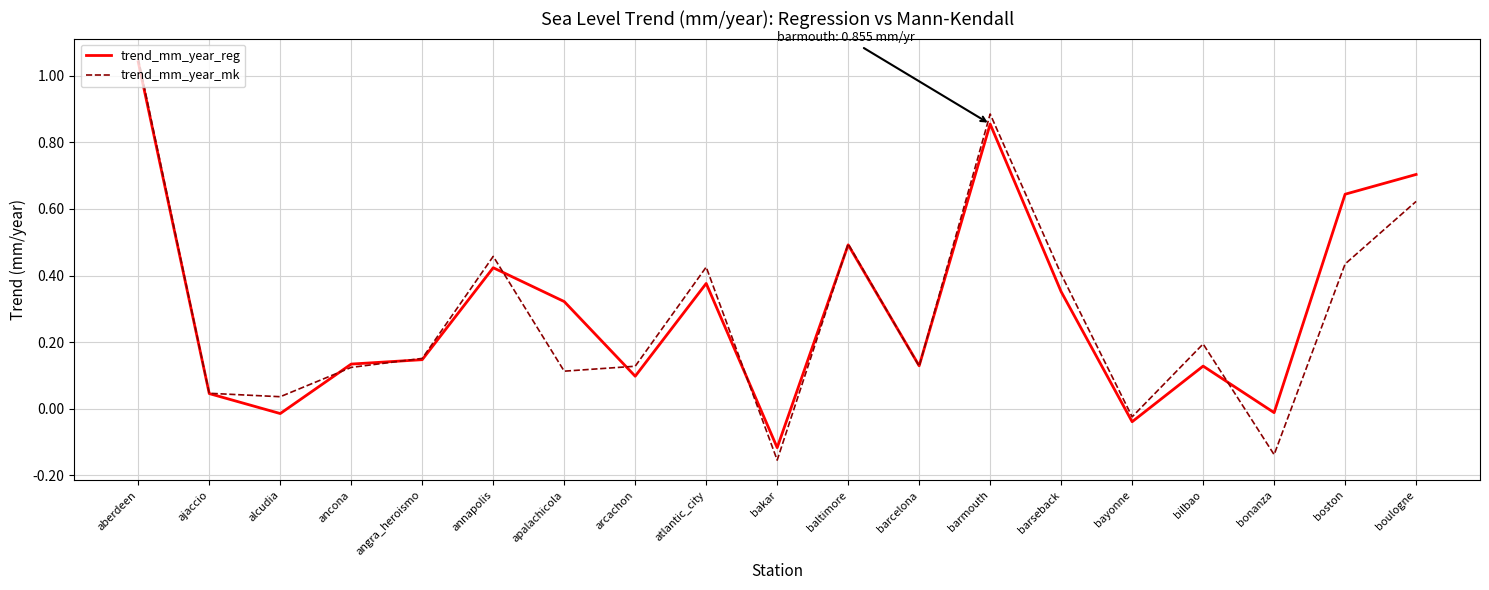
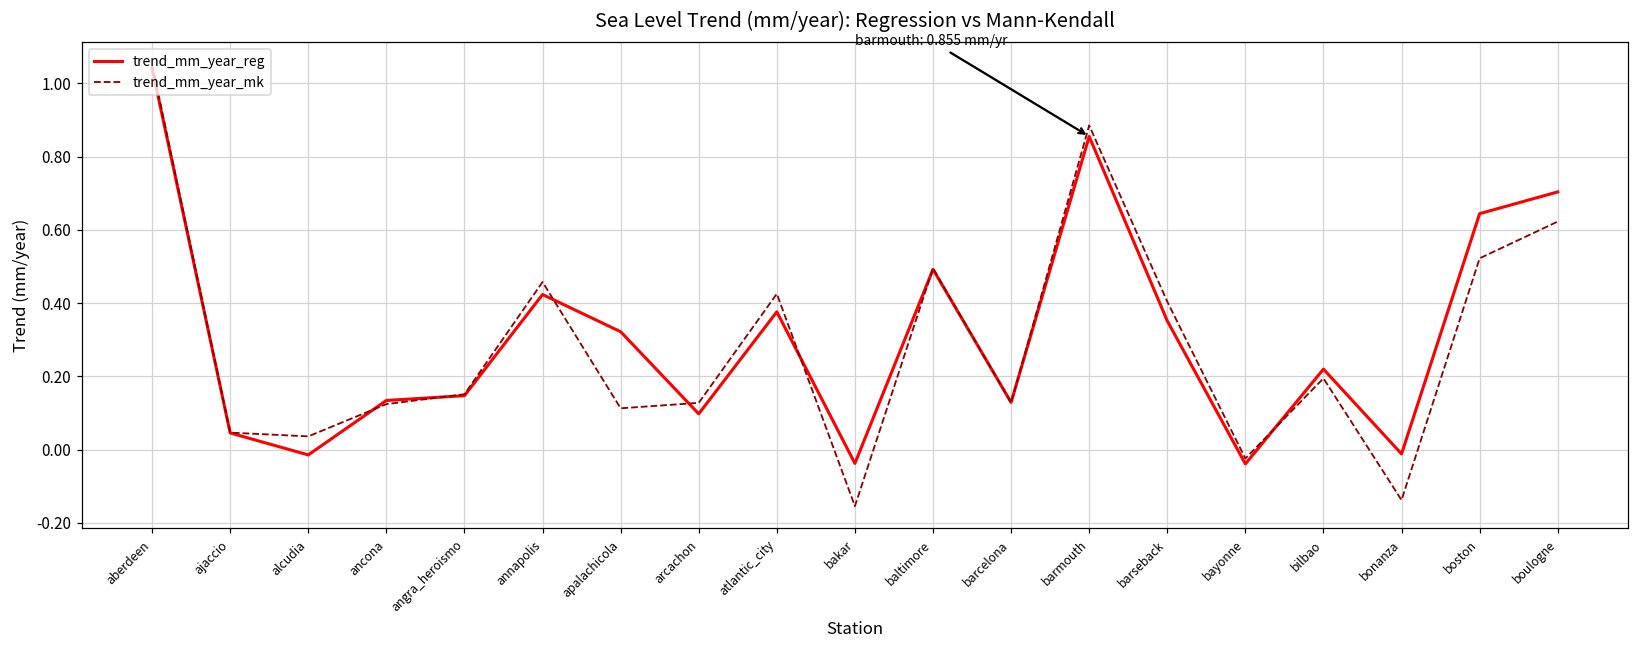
trend_mm_year_reg, bakar: -0.12 -> -0.04
trend_mm_year_reg, bilbao: 0.13 -> 0.22
trend_mm_year_mk, boston: 0.43 -> 0.52
